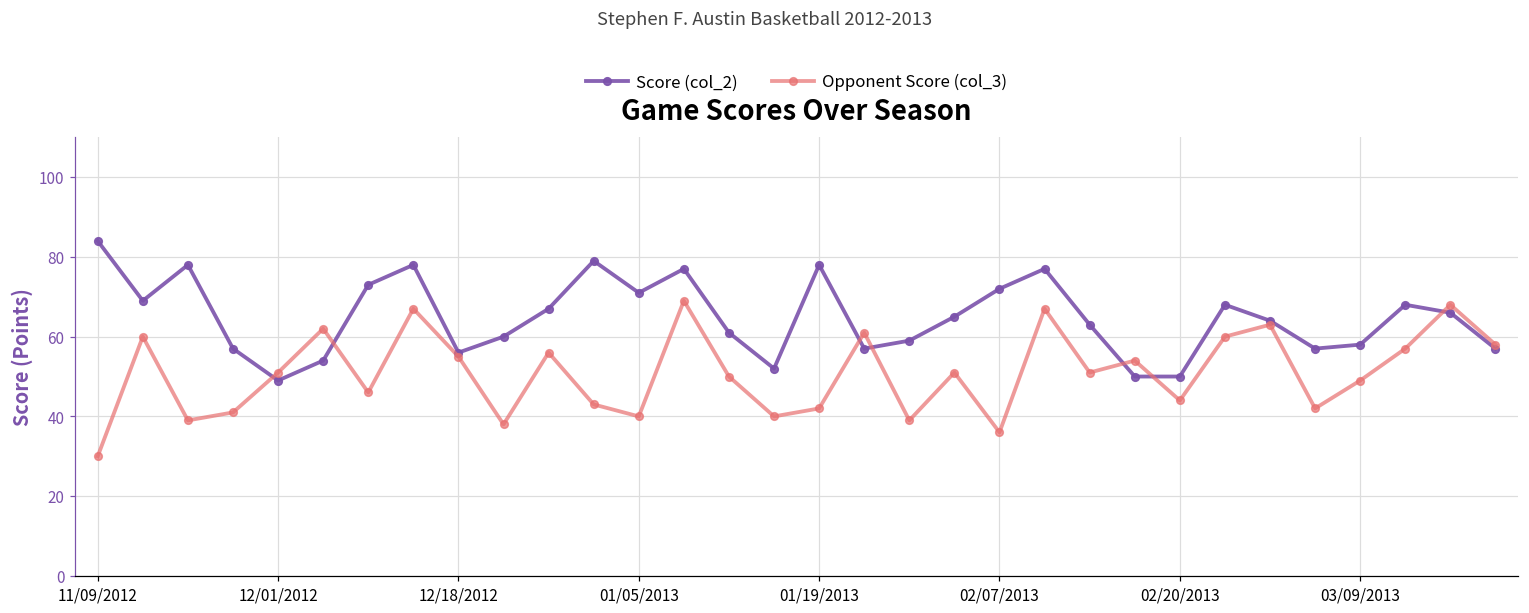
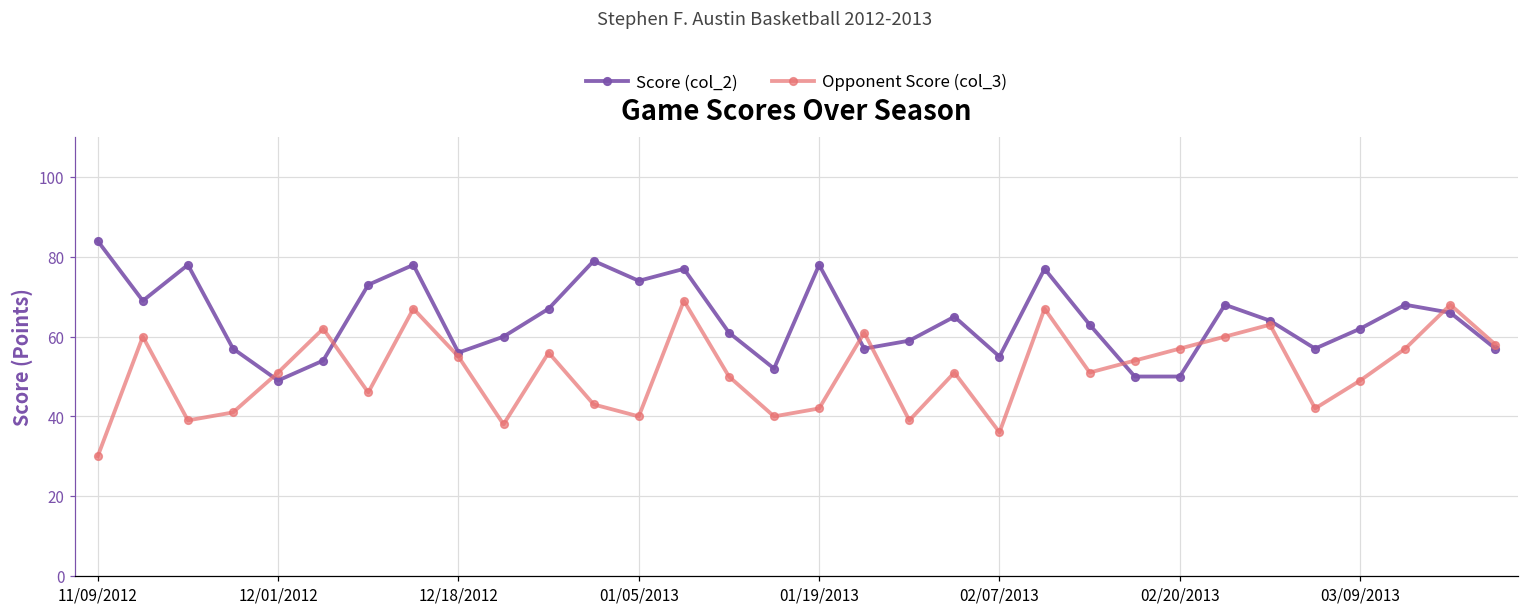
Score (col_2), 01/05/2013: 71 -> 74
Score (col_2), 02/07/2013: 72 -> 55
Opponent Score (col_3), 02/20/2013: 44 -> 57
Score (col_2), 03/09/2013: 58 -> 62
